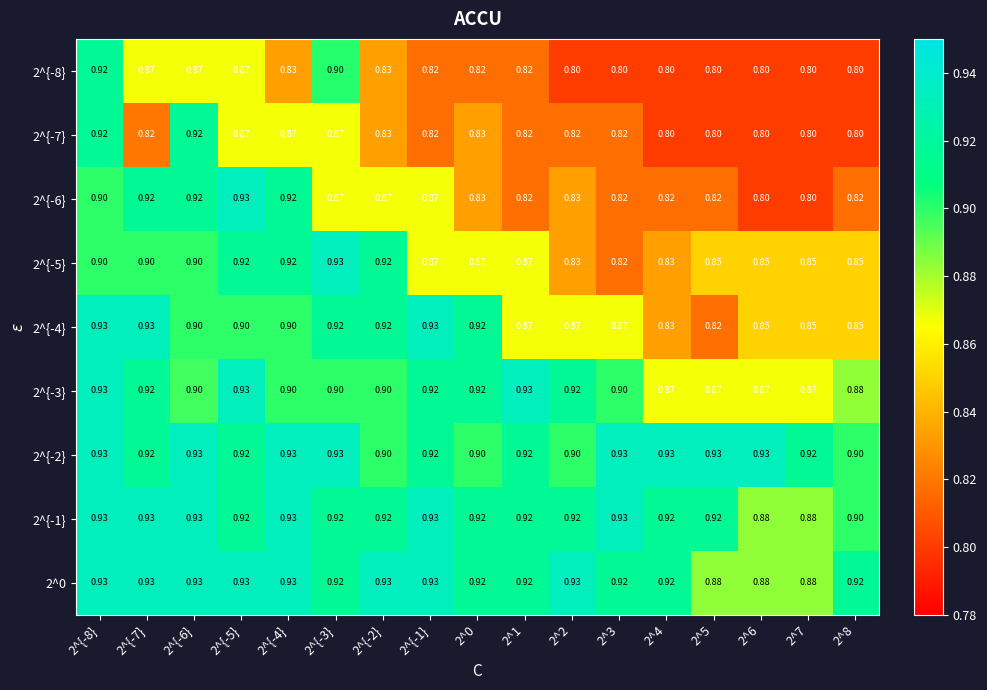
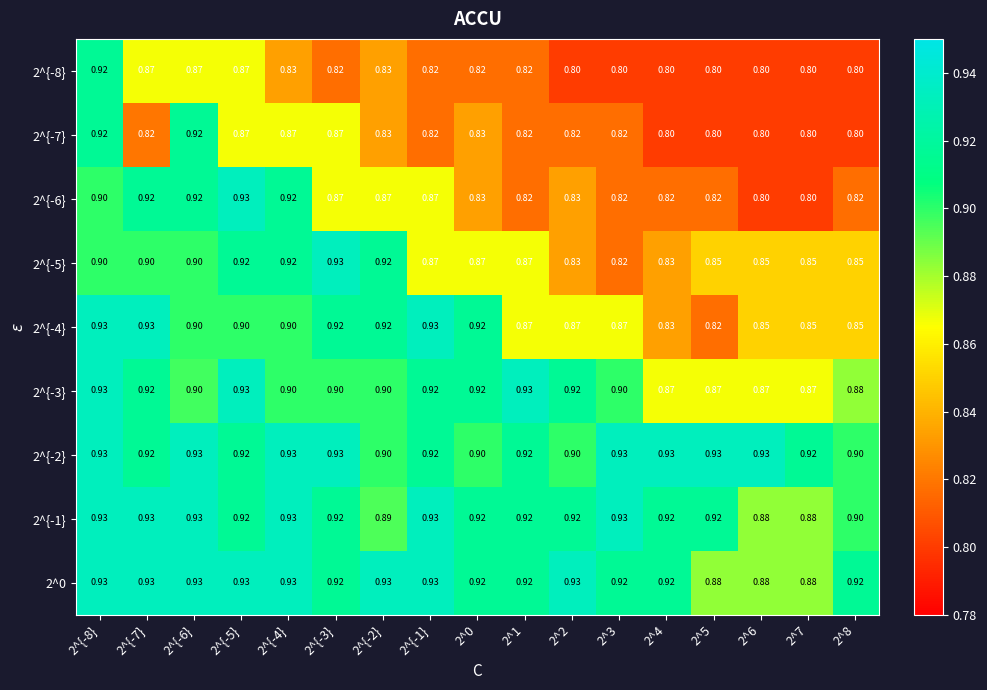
2^{-8}, 2^{-3}: 0.90 -> 0.82
2^{-1}, 2^{-2}: 0.92 -> 0.89
